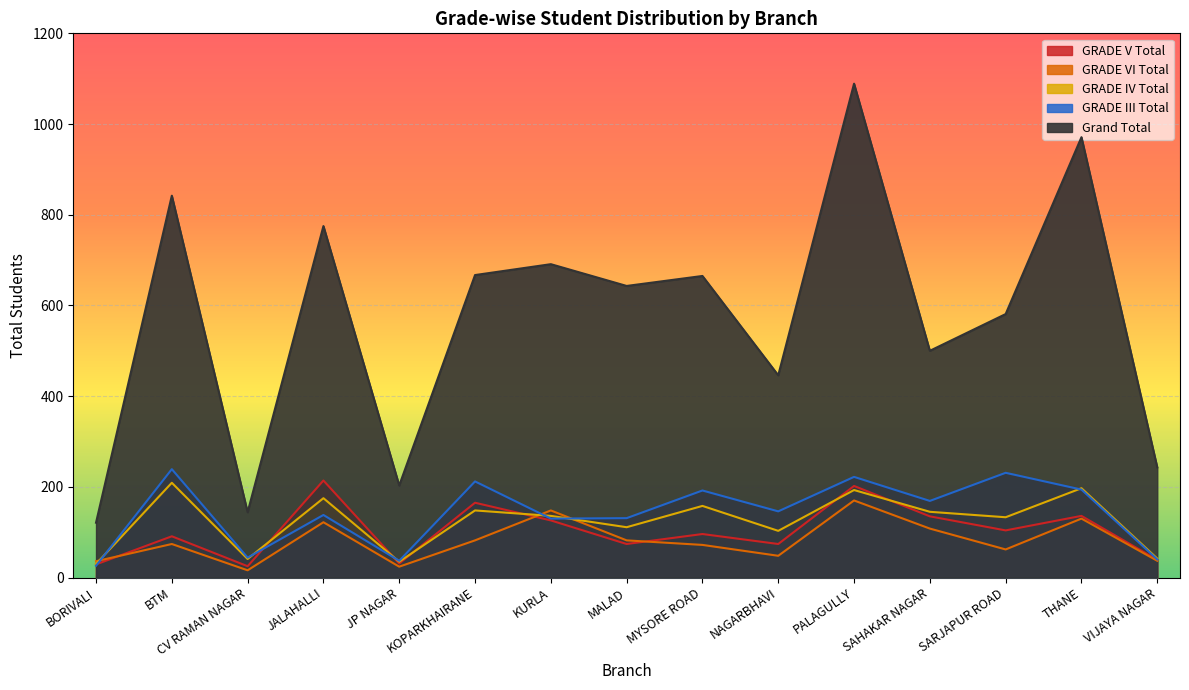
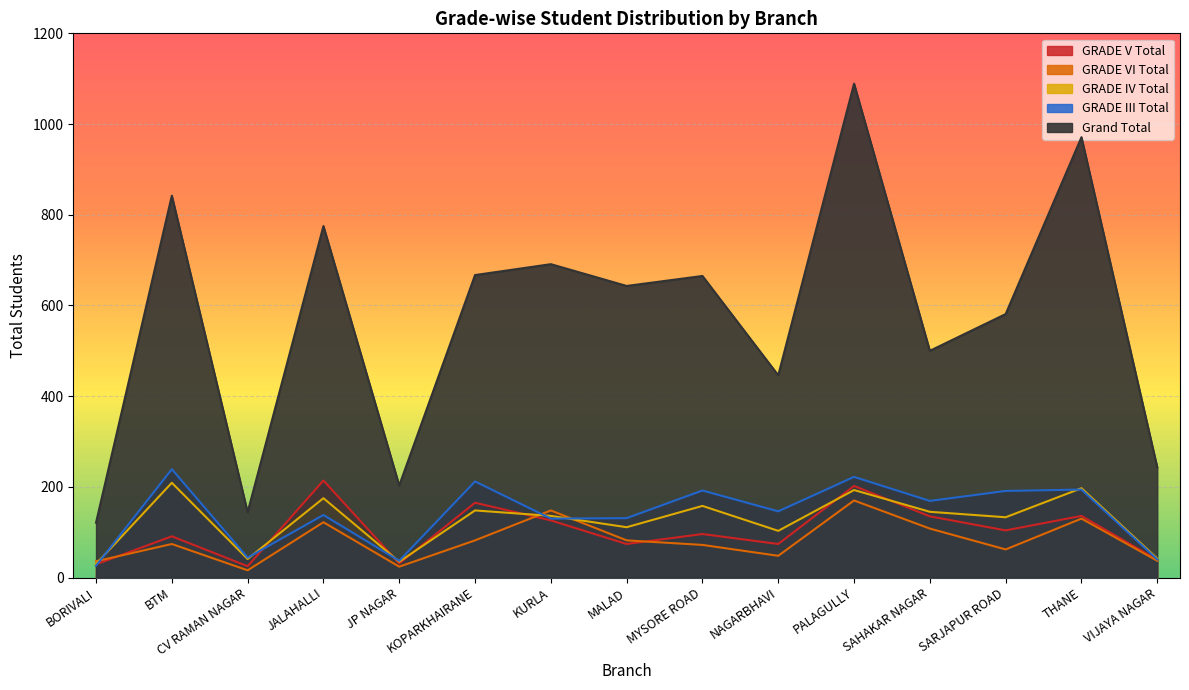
GRADE III Total, SARJAPUR ROAD: 230 -> 190
